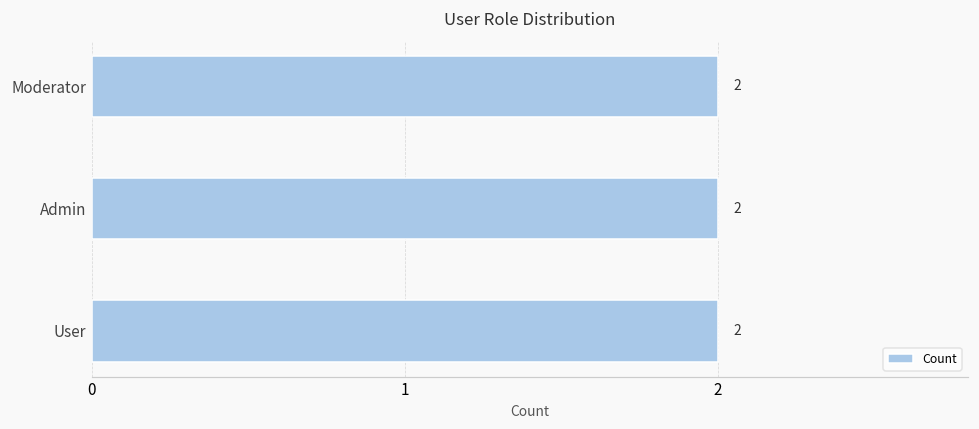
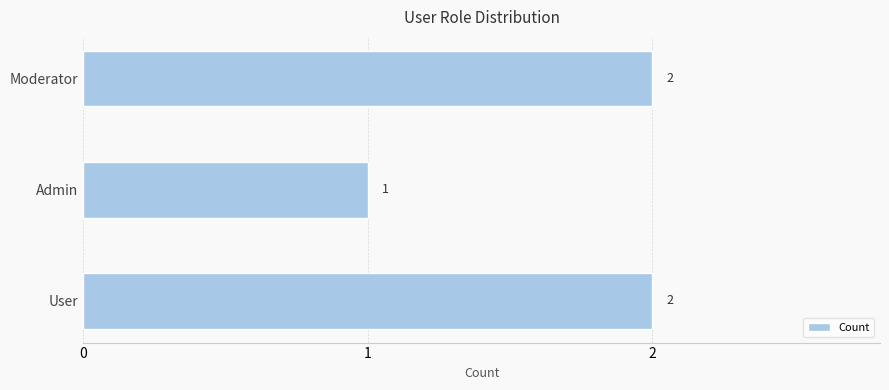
Admin: 2 -> 1
